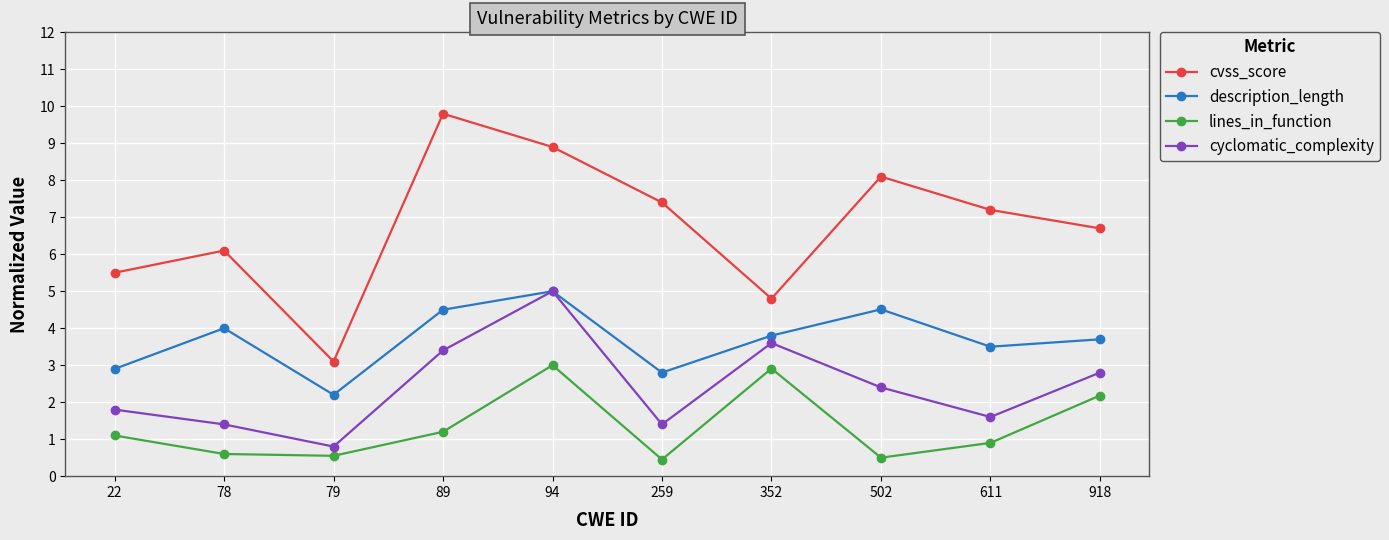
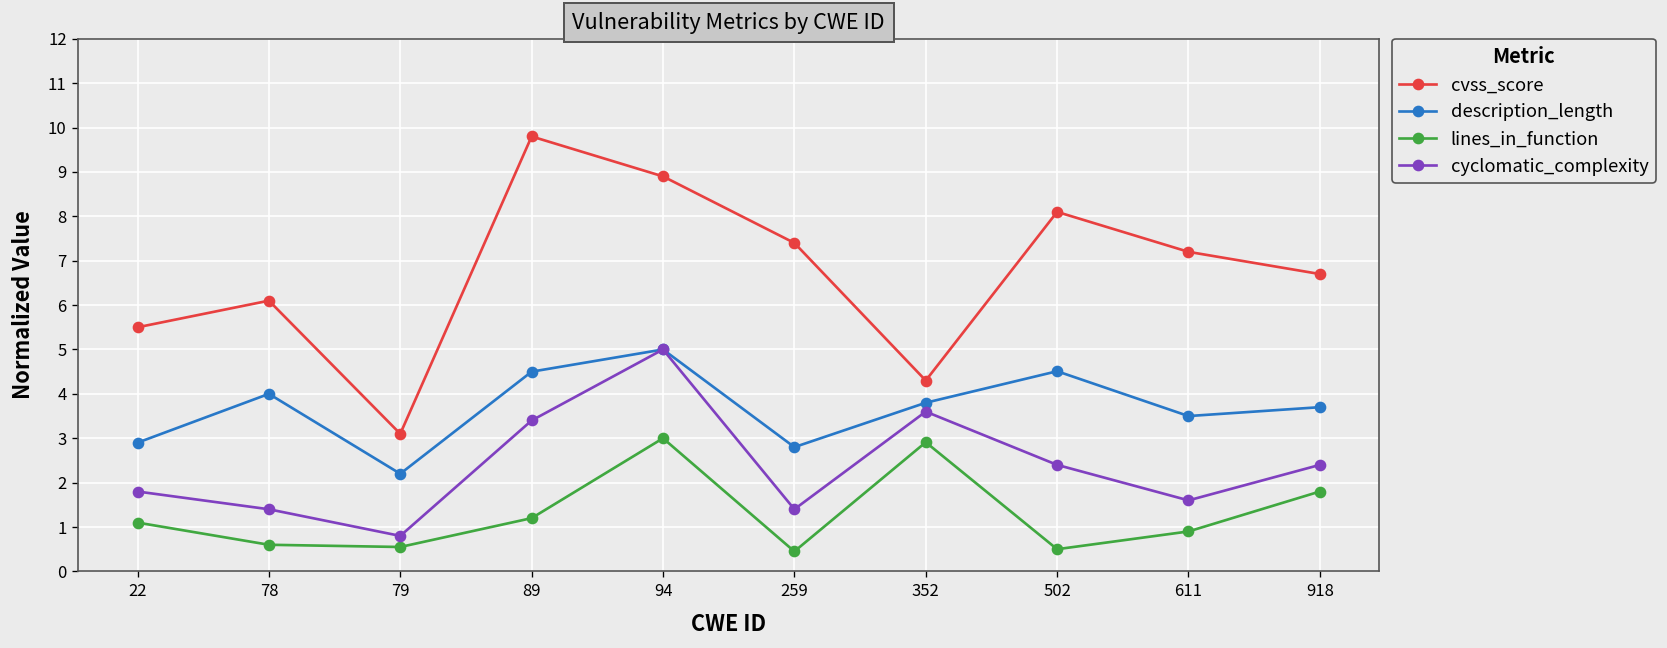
cvss_score, 352: 4.8 -> 4.3
lines_in_function, 918: 2.2 -> 1.8
cyclomatic_complexity, 918: 2.8 -> 2.4
